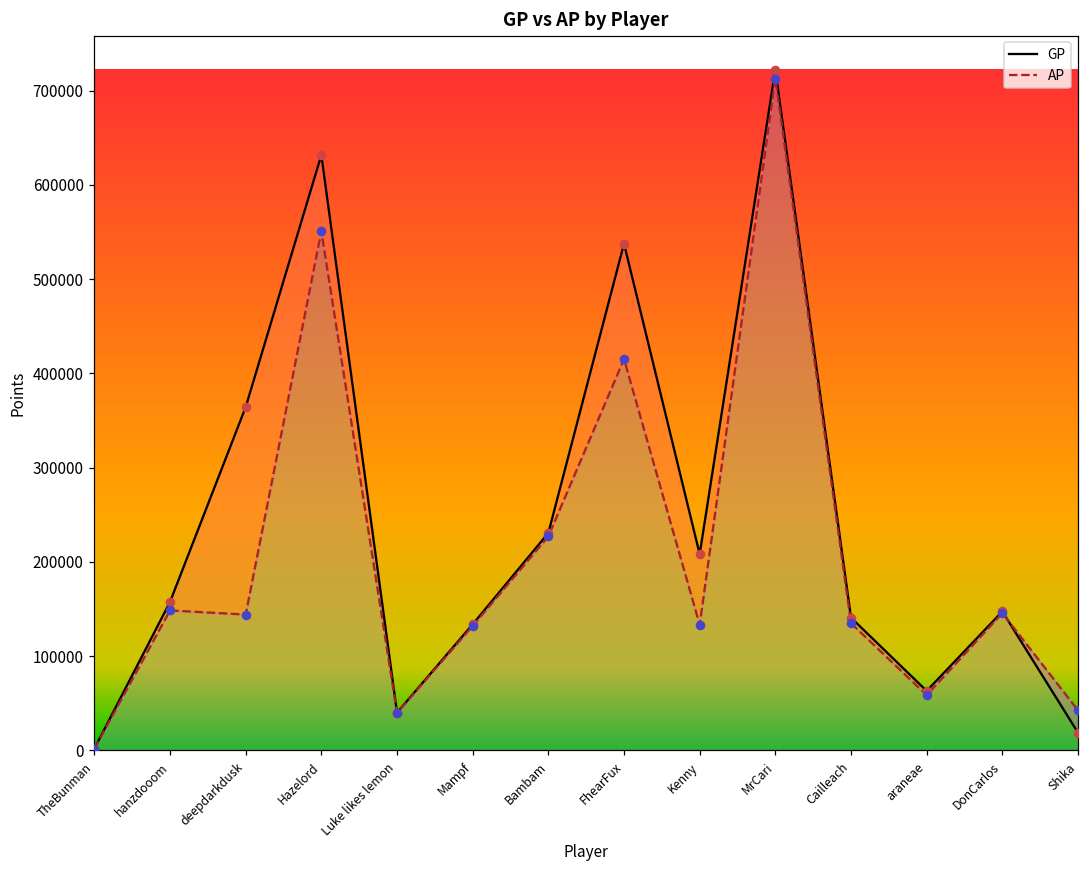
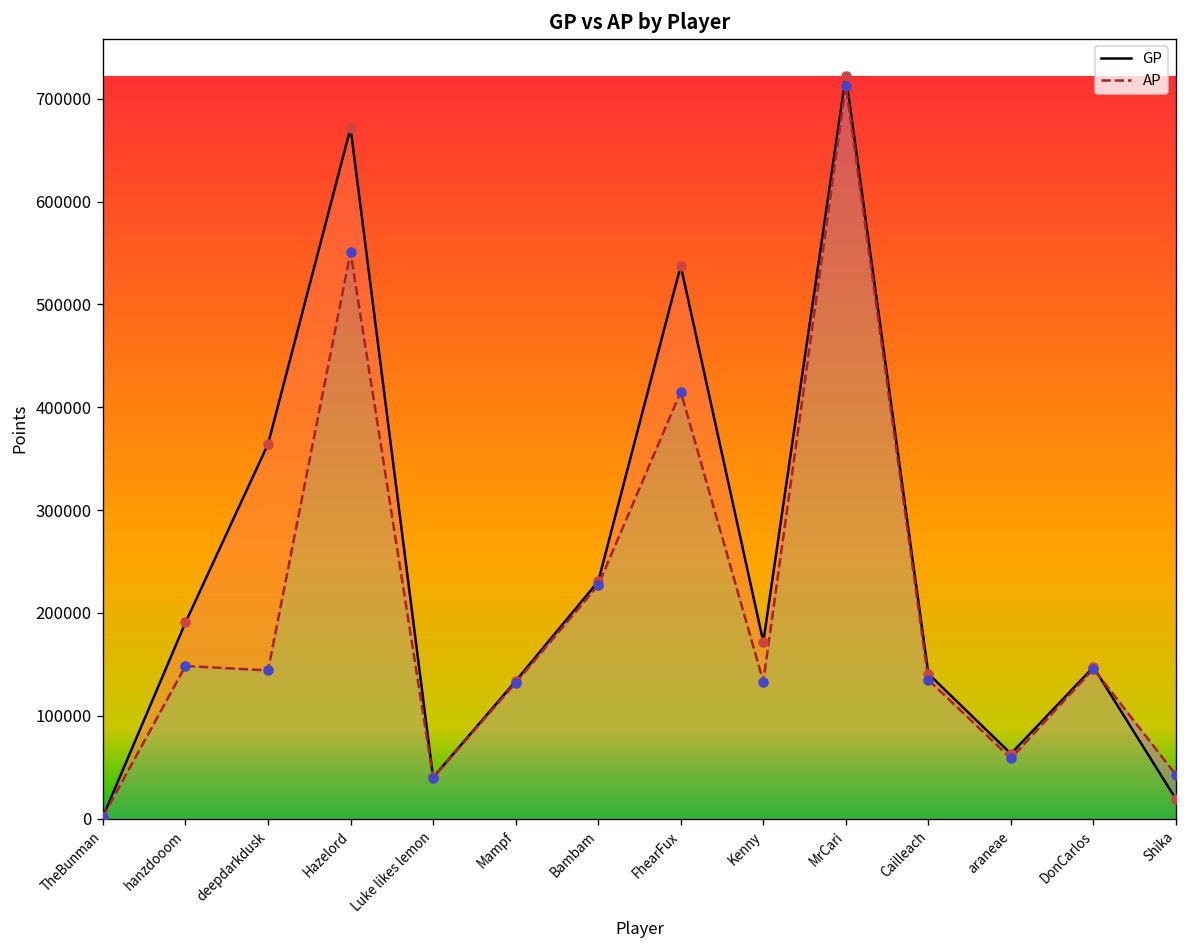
GP, hanzdooom: 160000 -> 190000
GP, Hazelord: 630000 -> 670000
GP, Kenny: 210000 -> 170000
